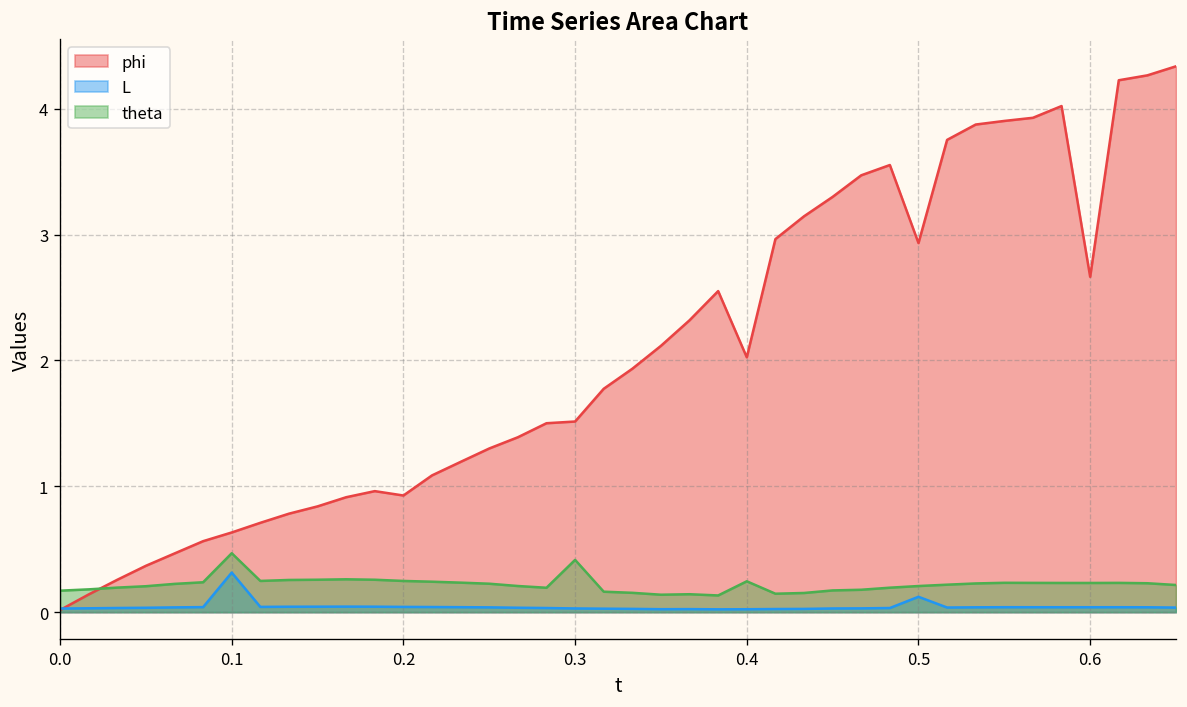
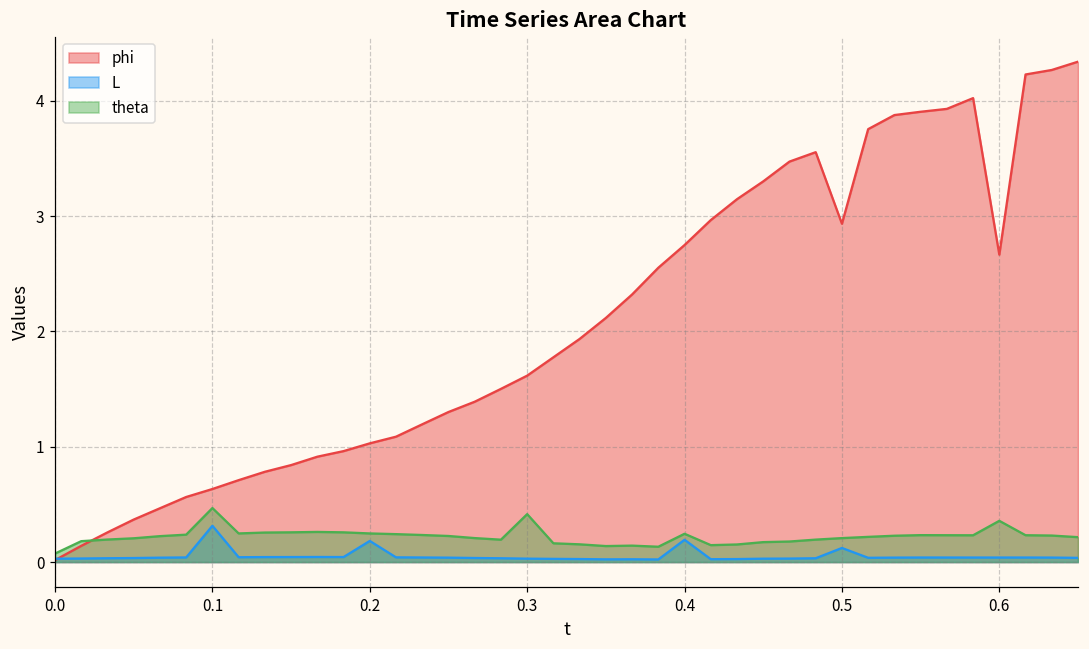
theta, 0.0: 0.17 -> 0.07
phi, 0.2: 0.93 -> 1.03
L, 0.2: 0.04 -> 0.18
phi, 0.3: 1.52 -> 1.62
phi, 0.4: 2.03 -> 2.75
L, 0.4: 0.02 -> 0.19
theta, 0.6: 0.23 -> 0.36
